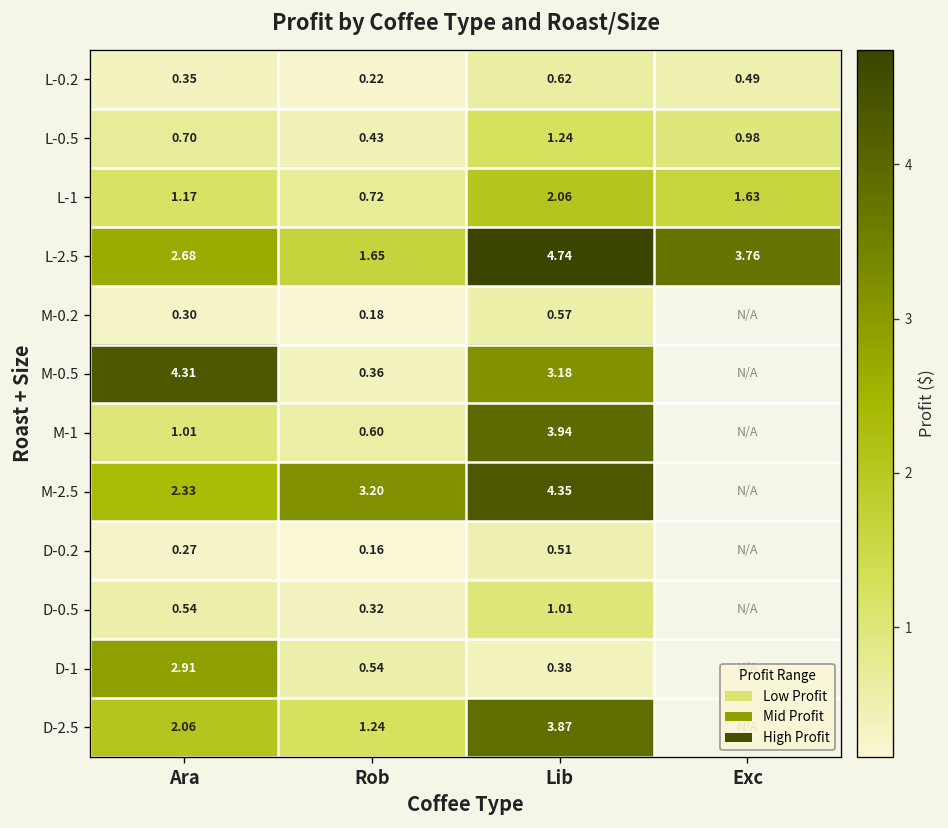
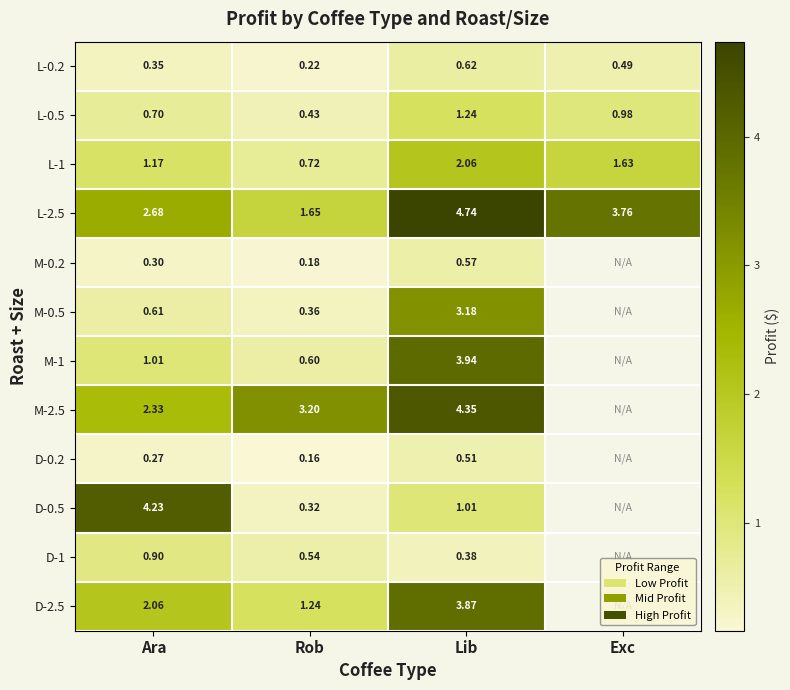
M-0.5, Ara: 4.31 -> 0.61
D-0.5, Ara: 0.54 -> 4.23
D-1, Ara: 2.91 -> 0.90
